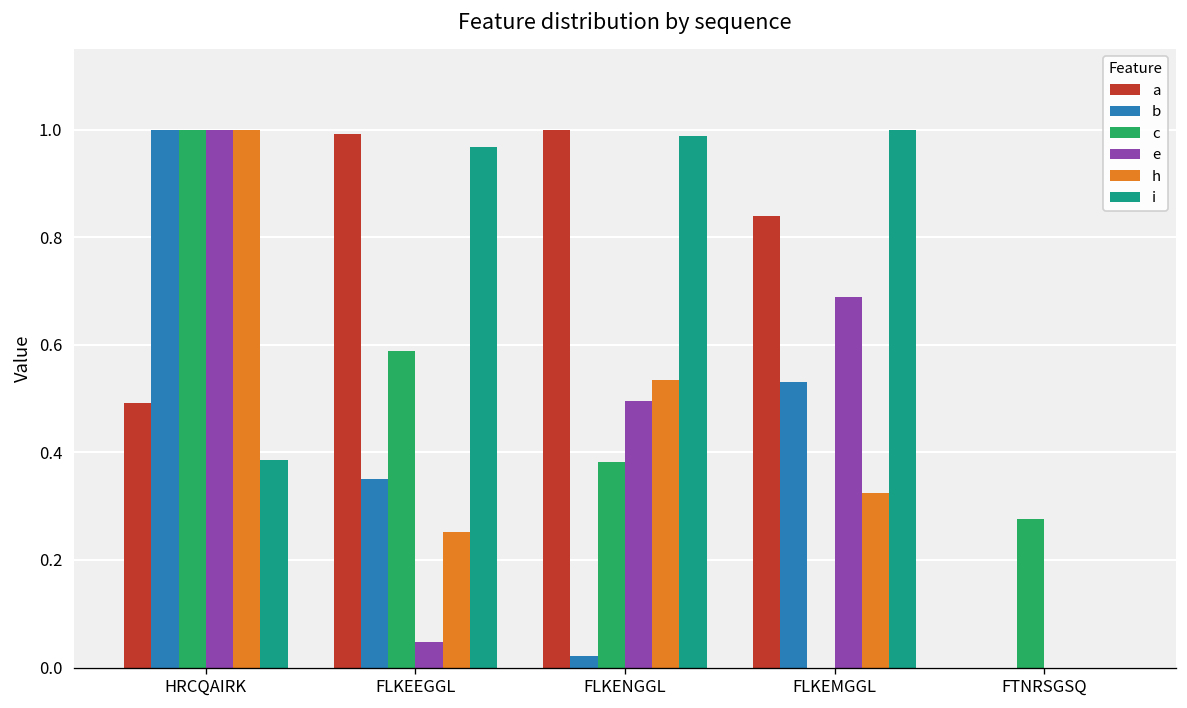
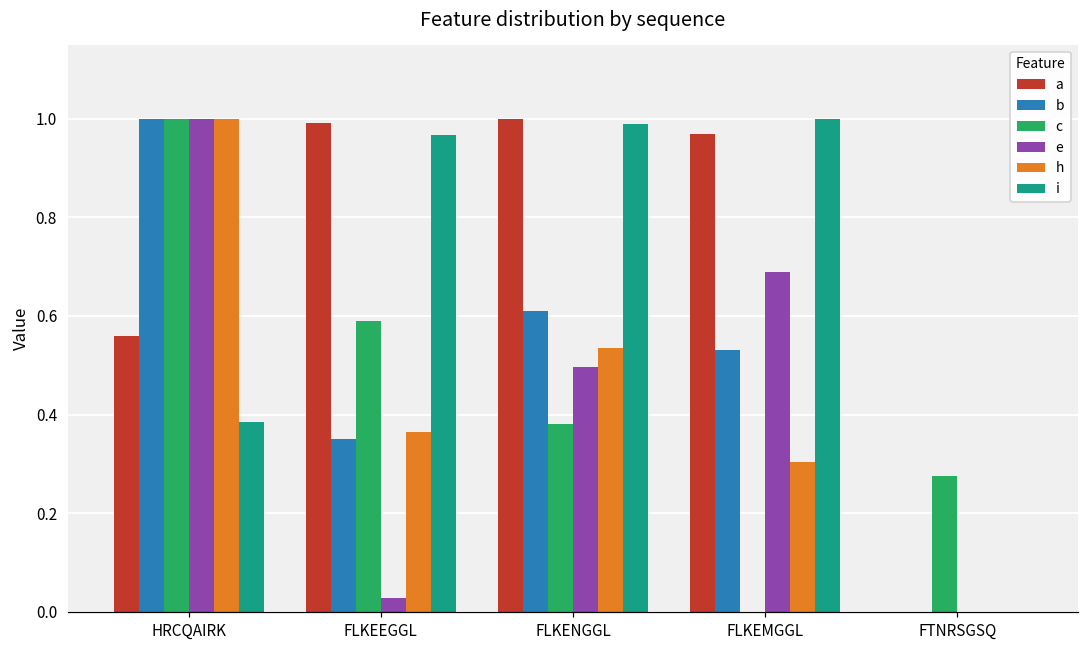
a, HRCQAIRK: 0.49 -> 0.56
e, FLKEEGGL: 0.05 -> 0.03
h, FLKEEGGL: 0.25 -> 0.37
b, FLKENGGL: 0.02 -> 0.61
a, FLKEMGGL: 0.84 -> 0.97
h, FLKEMGGL: 0.32 -> 0.30
